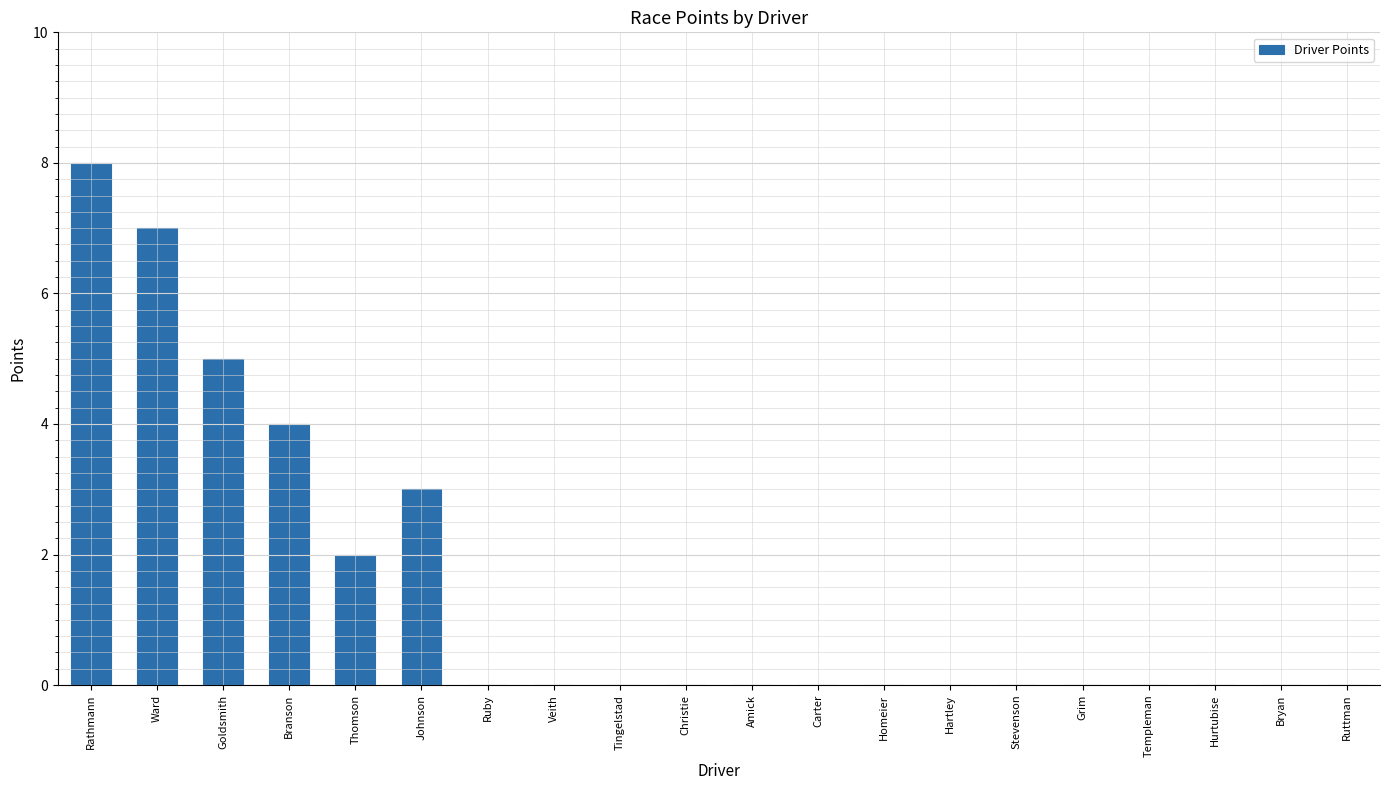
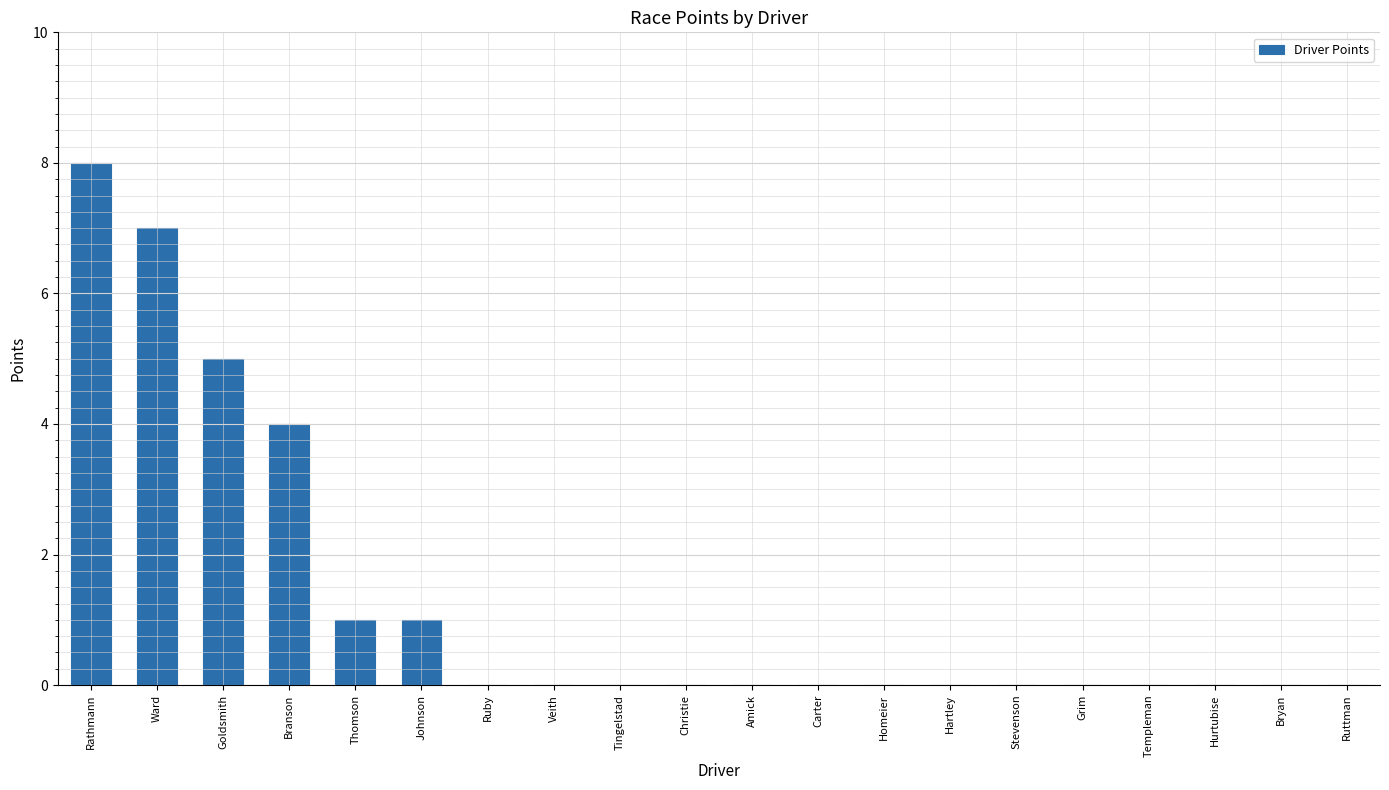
Thomson: 2 -> 1
Johnson: 3 -> 1
